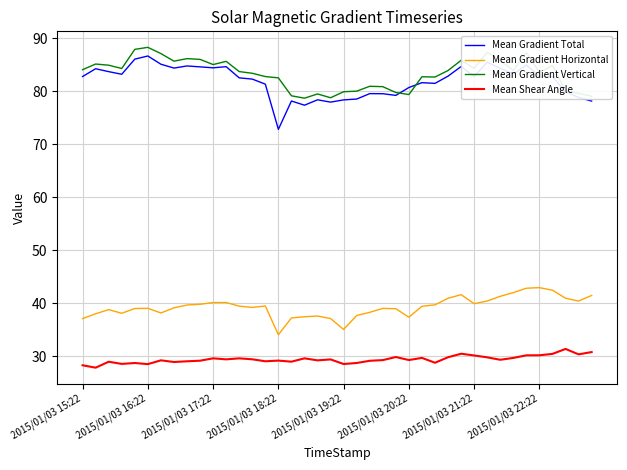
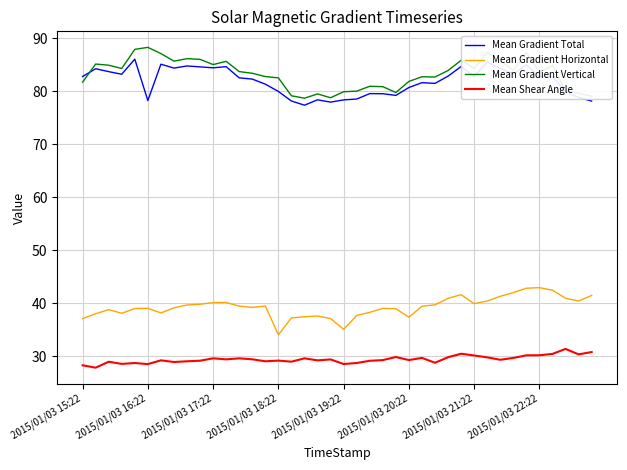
Mean Gradient Vertical, 2015/01/03 15:22: 84 -> 82
Mean Gradient Total, 2015/01/03 16:22: 87 -> 78
Mean Gradient Total, 2015/01/03 18:22: 73 -> 80
Mean Gradient Vertical, 2015/01/03 20:22: 79 -> 82
